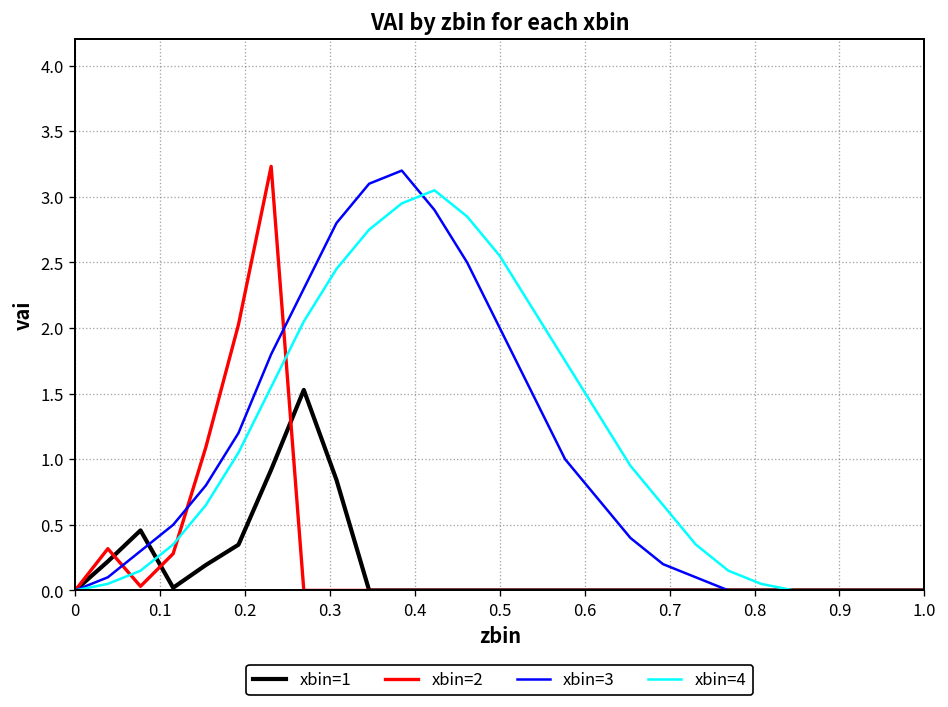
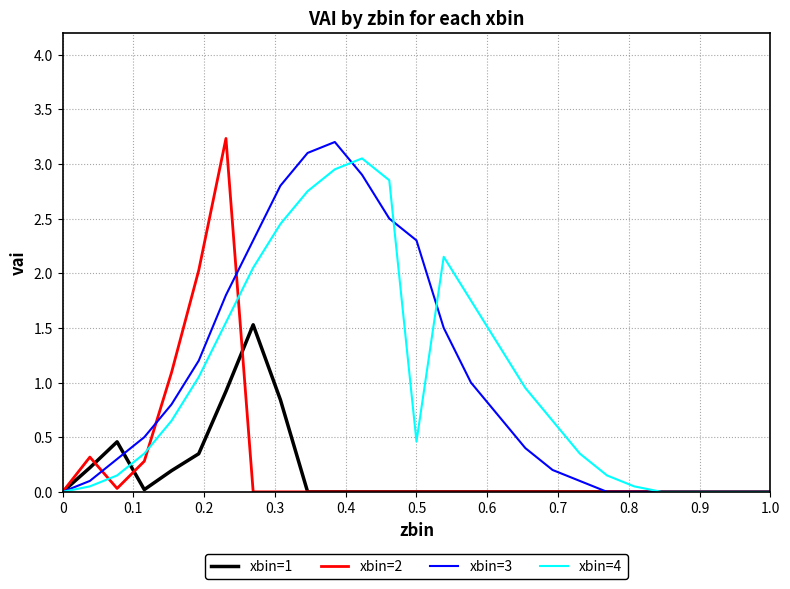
xbin=3, 0.5: 2.0 -> 2.3
xbin=4, 0.5: 2.55 -> 0.46
